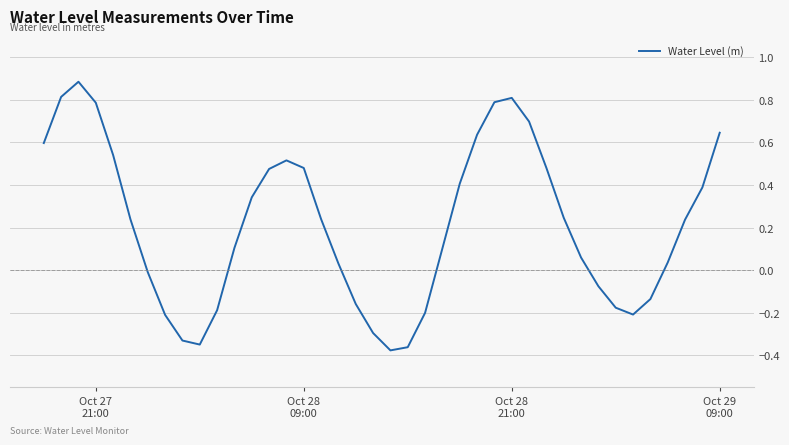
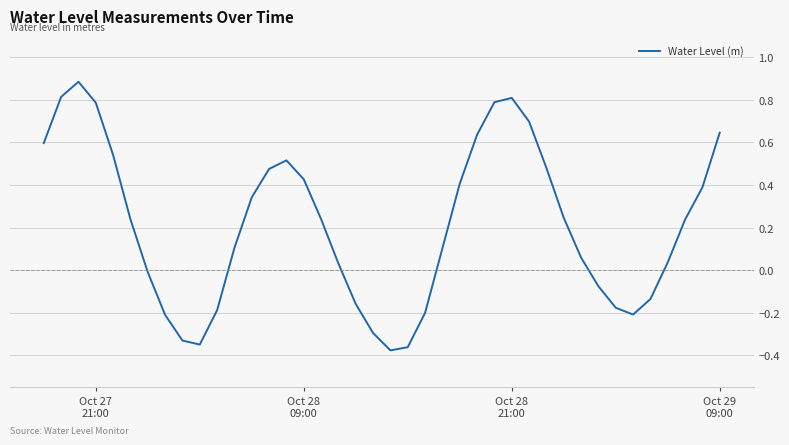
Oct 28 09:00: 0.48 -> 0.43
